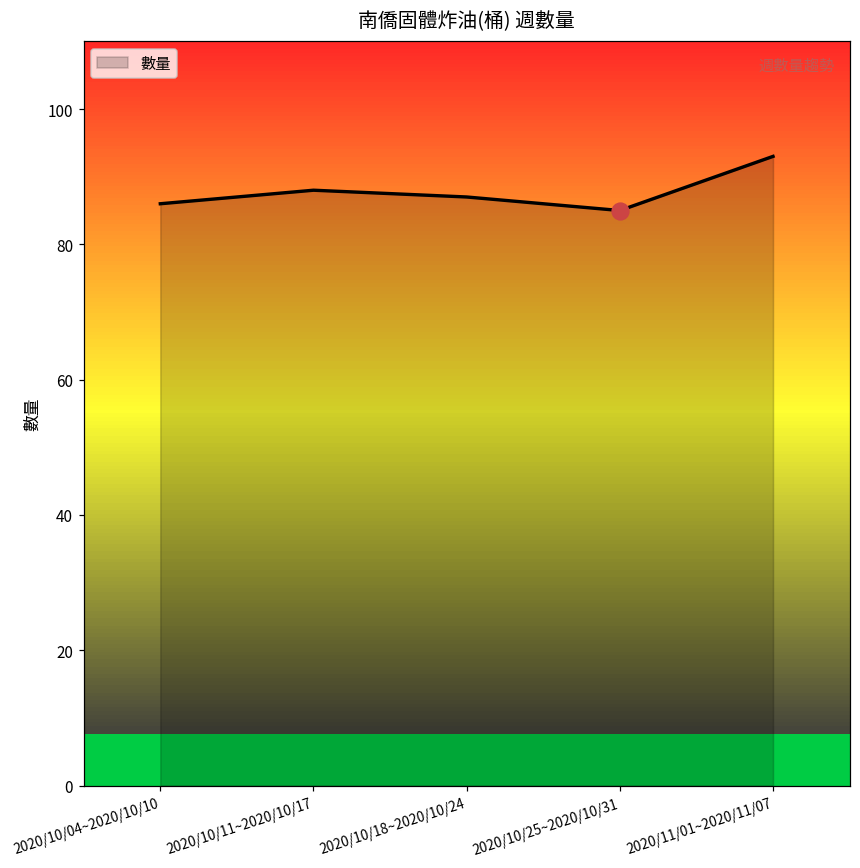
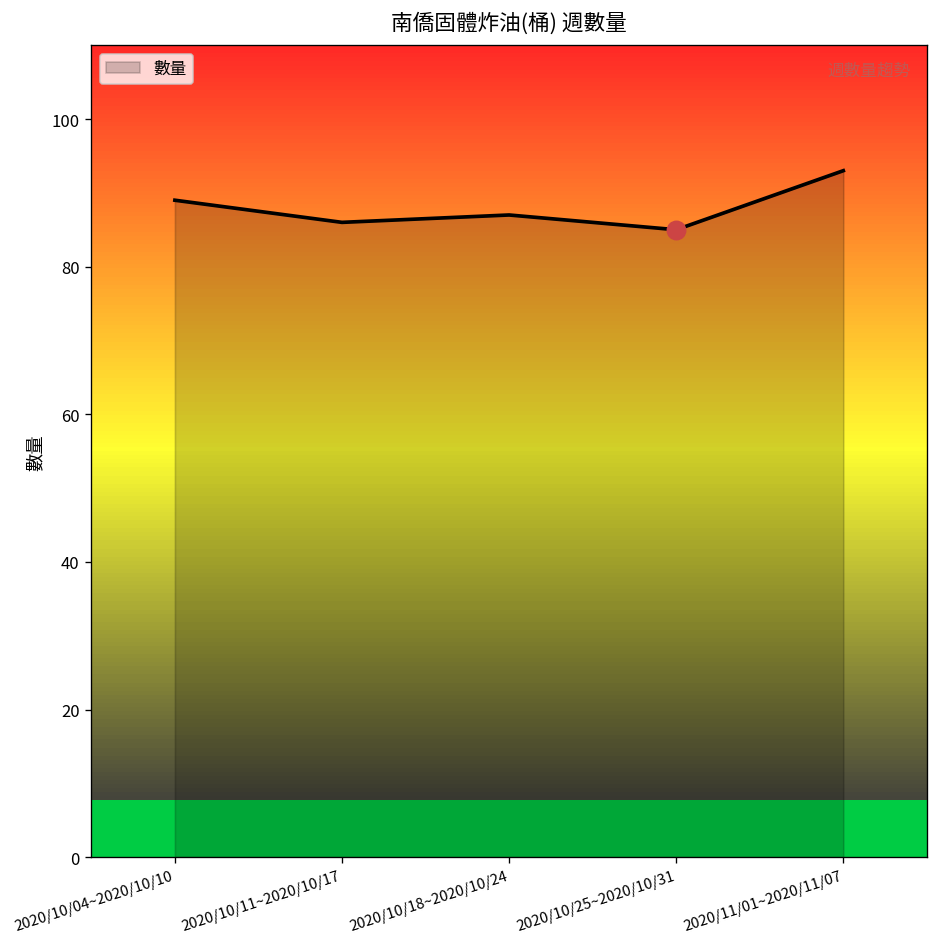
數量, 2020/10/04~2020/10/10: 86 -> 89
數量, 2020/10/11~2020/10/17: 88 -> 86
